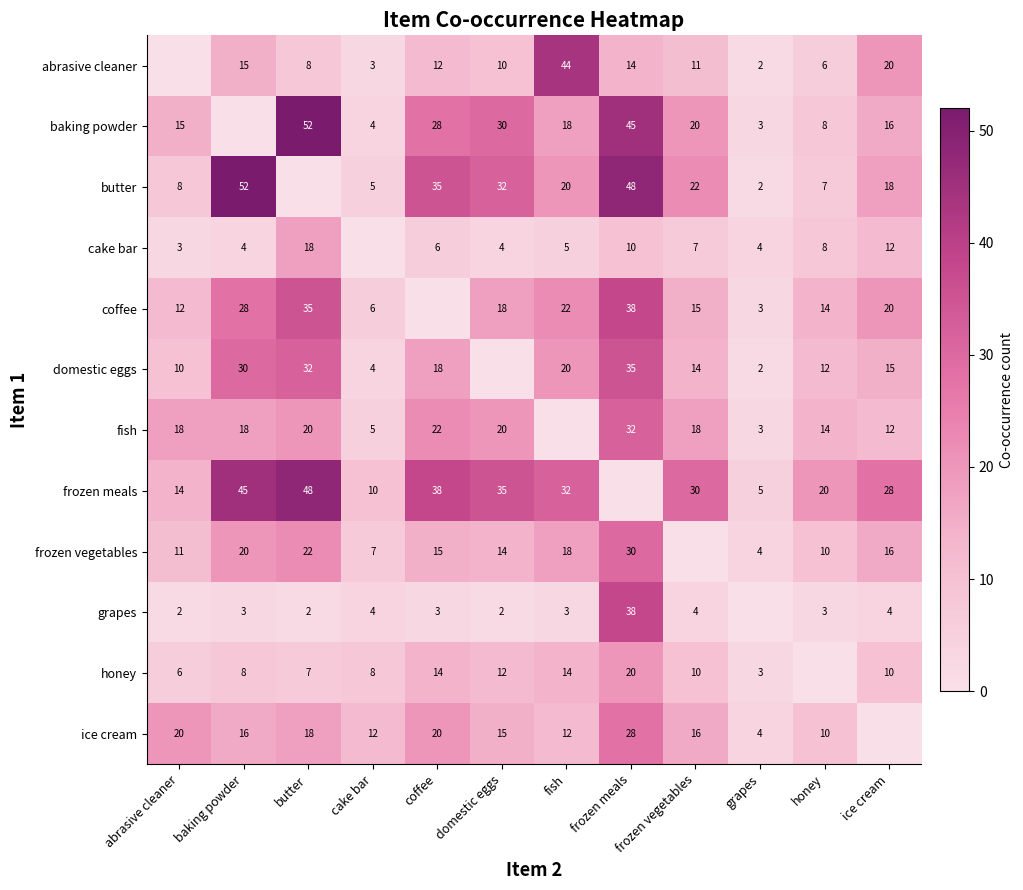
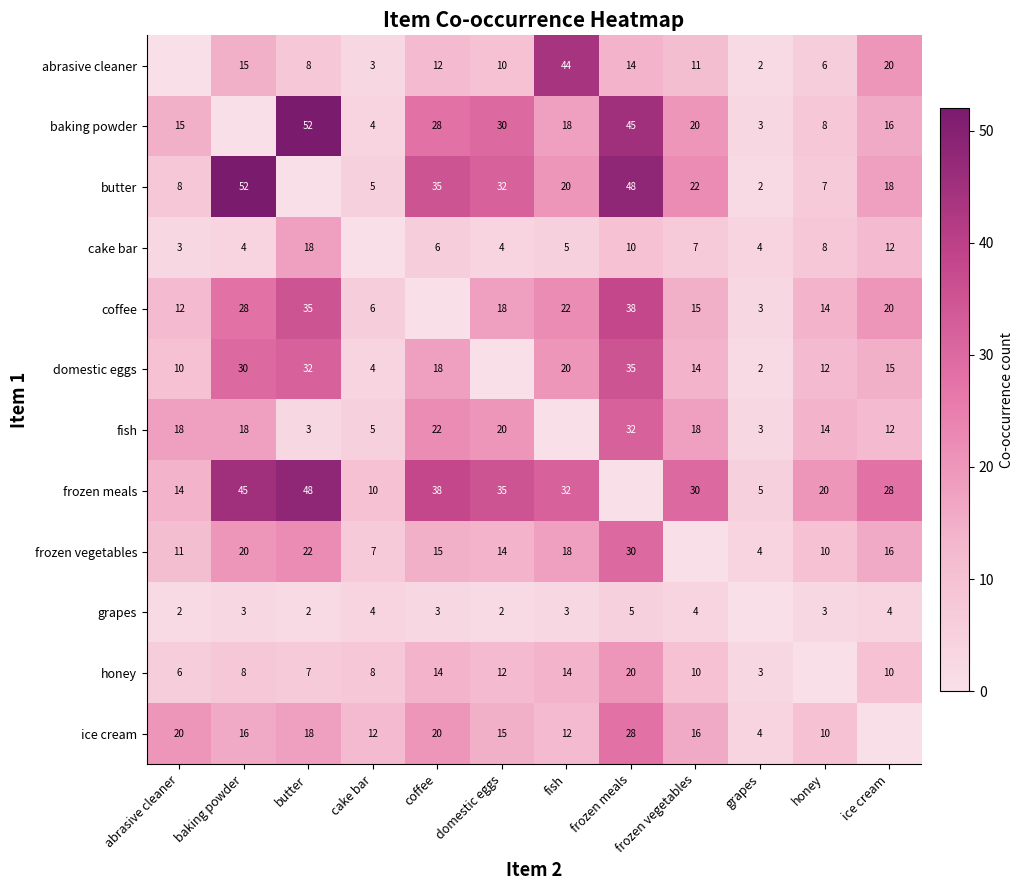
fish, butter: 20 -> 3
grapes, frozen meals: 38 -> 5
